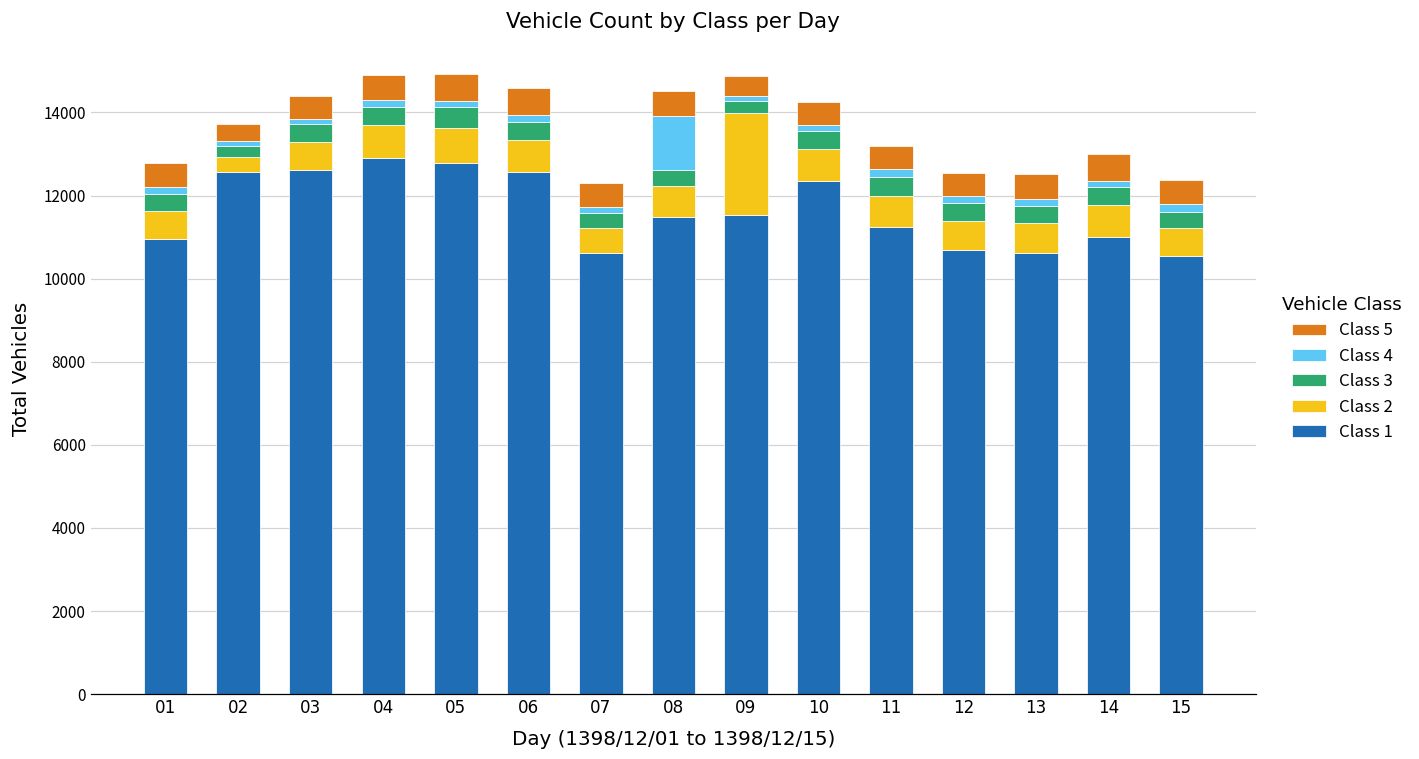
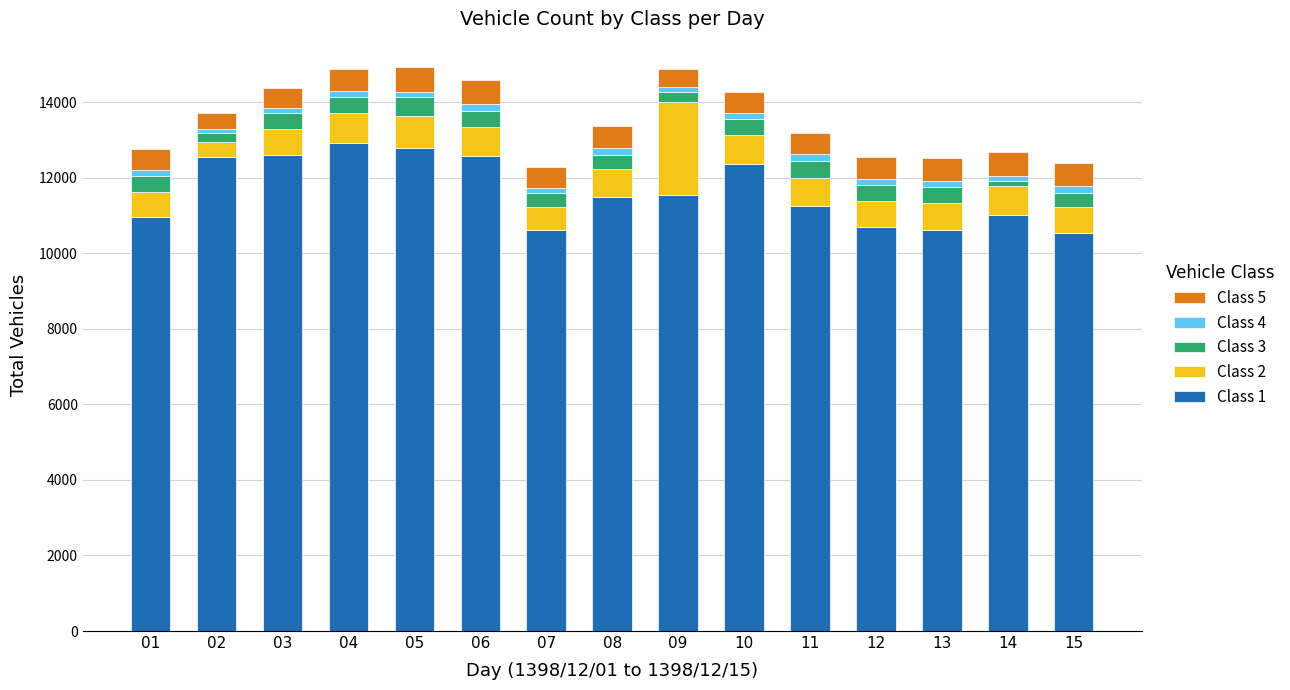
Class 4, 08: 1300 -> 200
Class 3, 14: 400 -> 100
